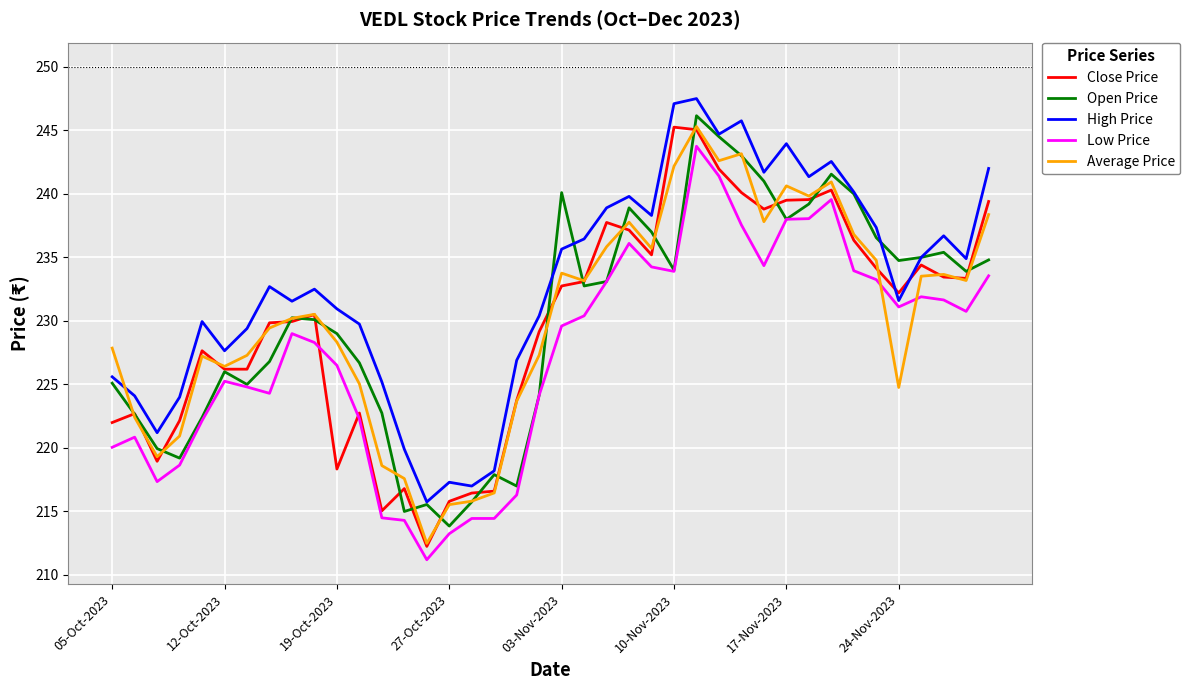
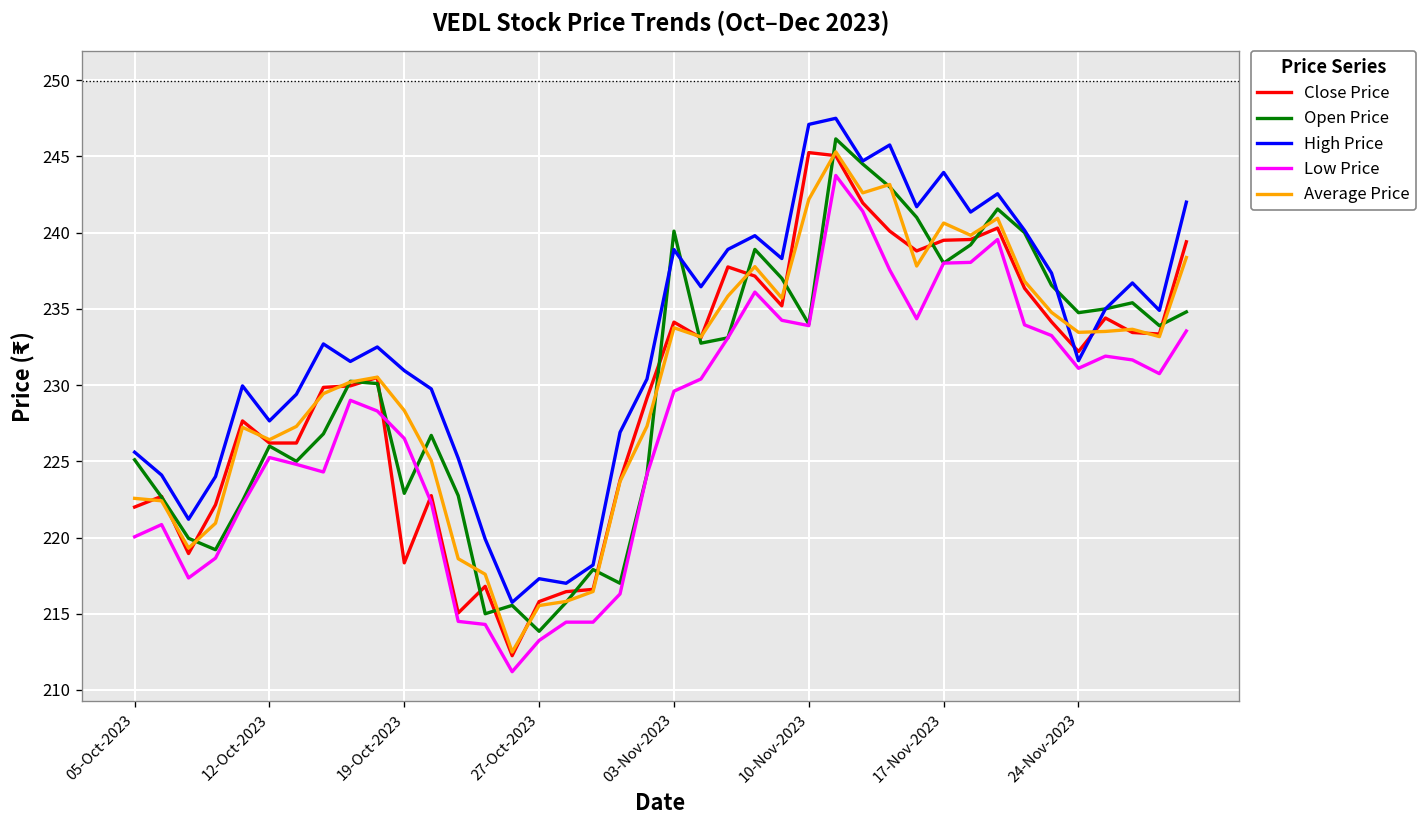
Average Price, 05-Oct-2023: 227.9 -> 222.6
Open Price, 19-Oct-2023: 229.0 -> 222.9
Close Price, 03-Nov-2023: 232.8 -> 234.1
High Price, 03-Nov-2023: 235.7 -> 238.9
Average Price, 24-Nov-2023: 224.8 -> 233.5
